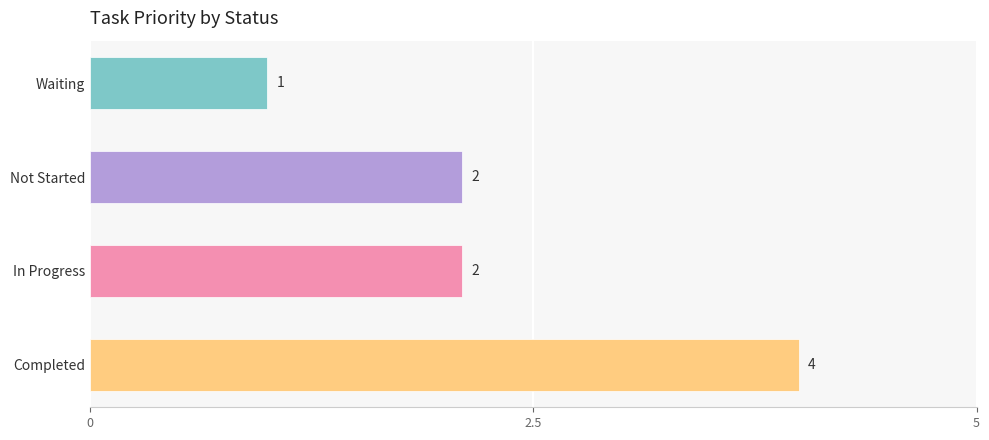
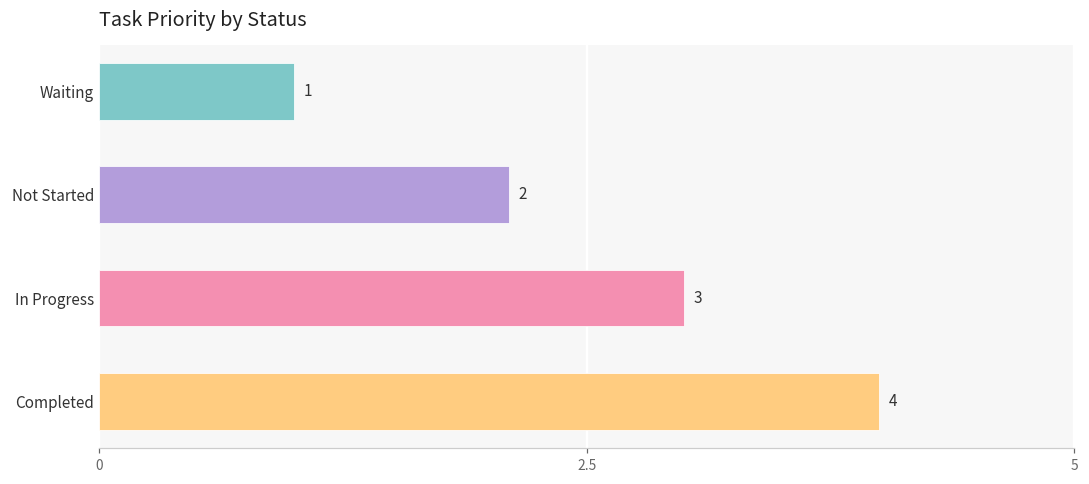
In Progress: 2 -> 3
